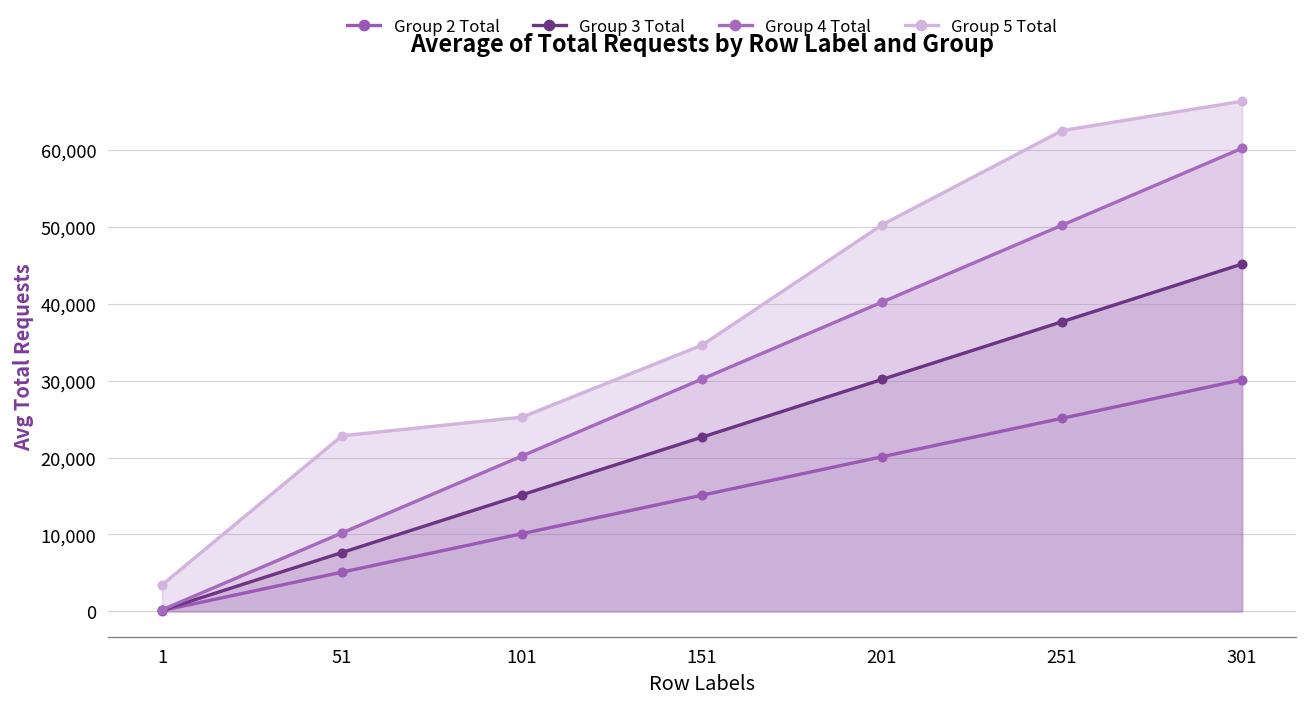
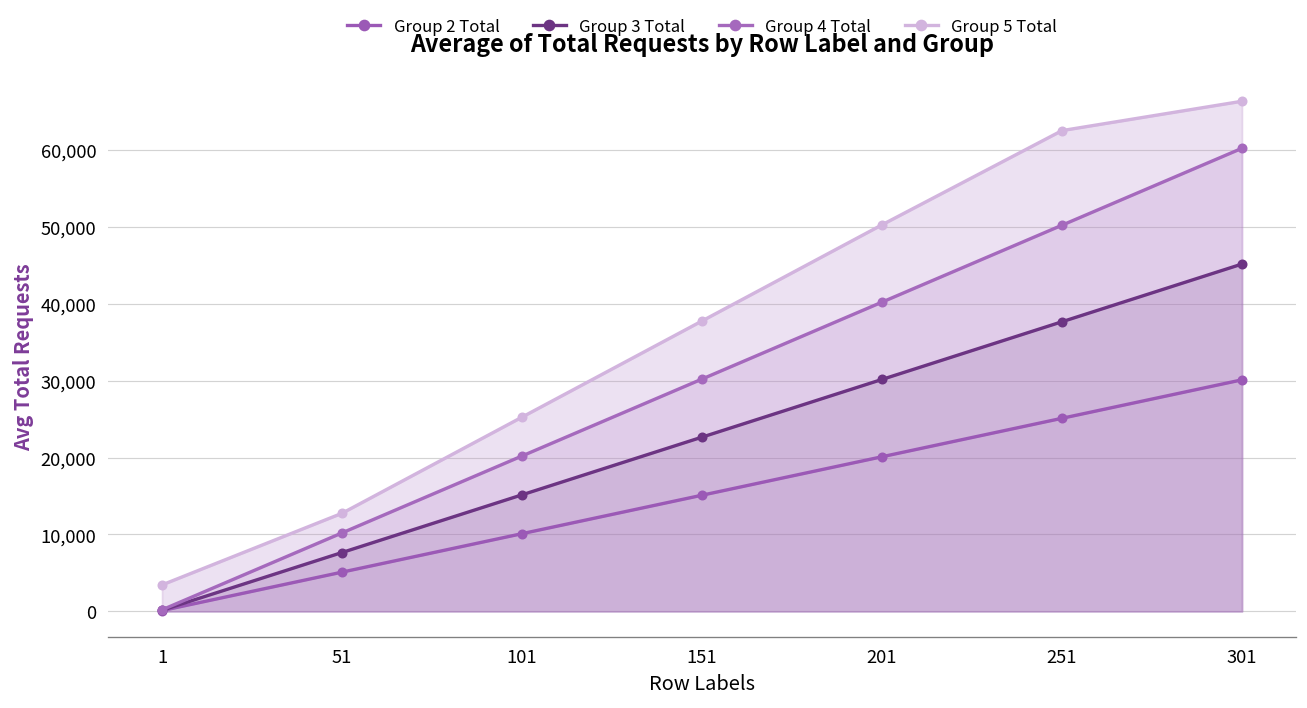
Group 5 Total, 51: 23,000 -> 13,000
Group 5 Total, 151: 35,000 -> 38,000
